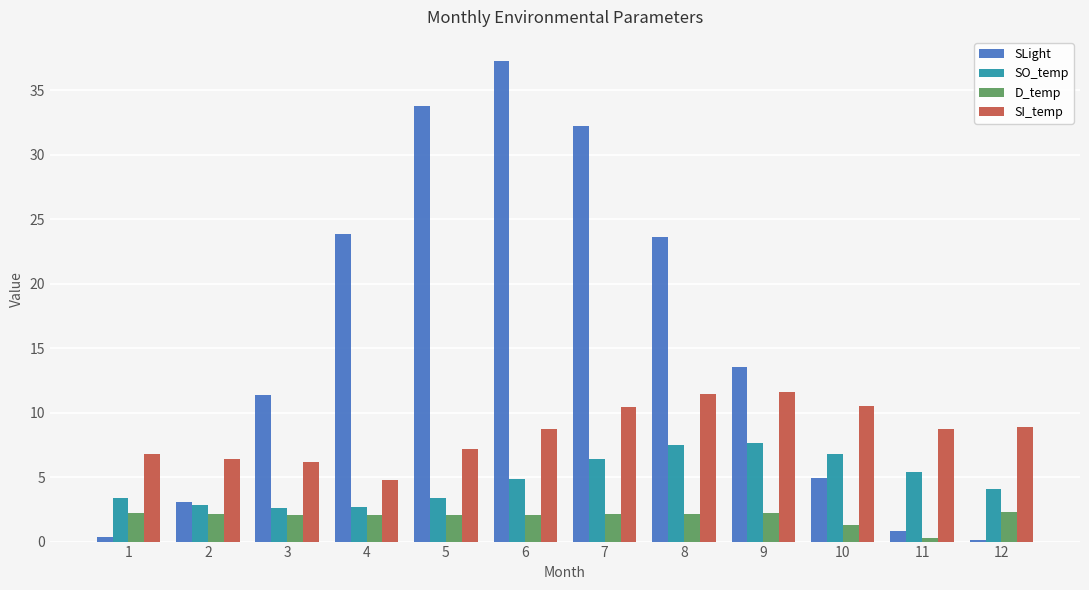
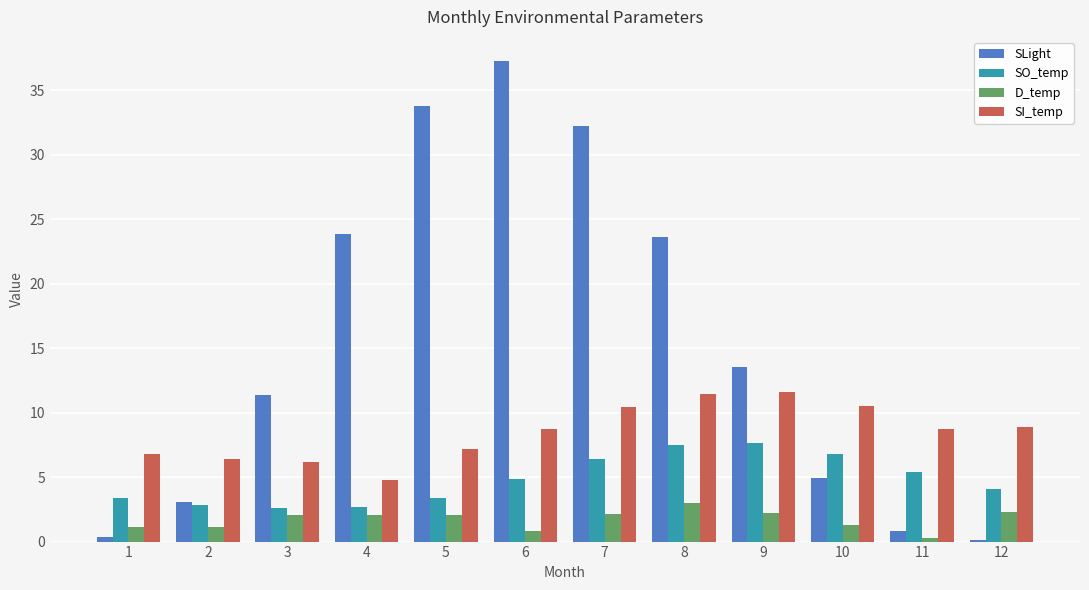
D_temp, 1: 2.2 -> 1.2
D_temp, 2: 2.2 -> 1.1
D_temp, 6: 2.1 -> 0.8
D_temp, 8: 2.2 -> 3.0
